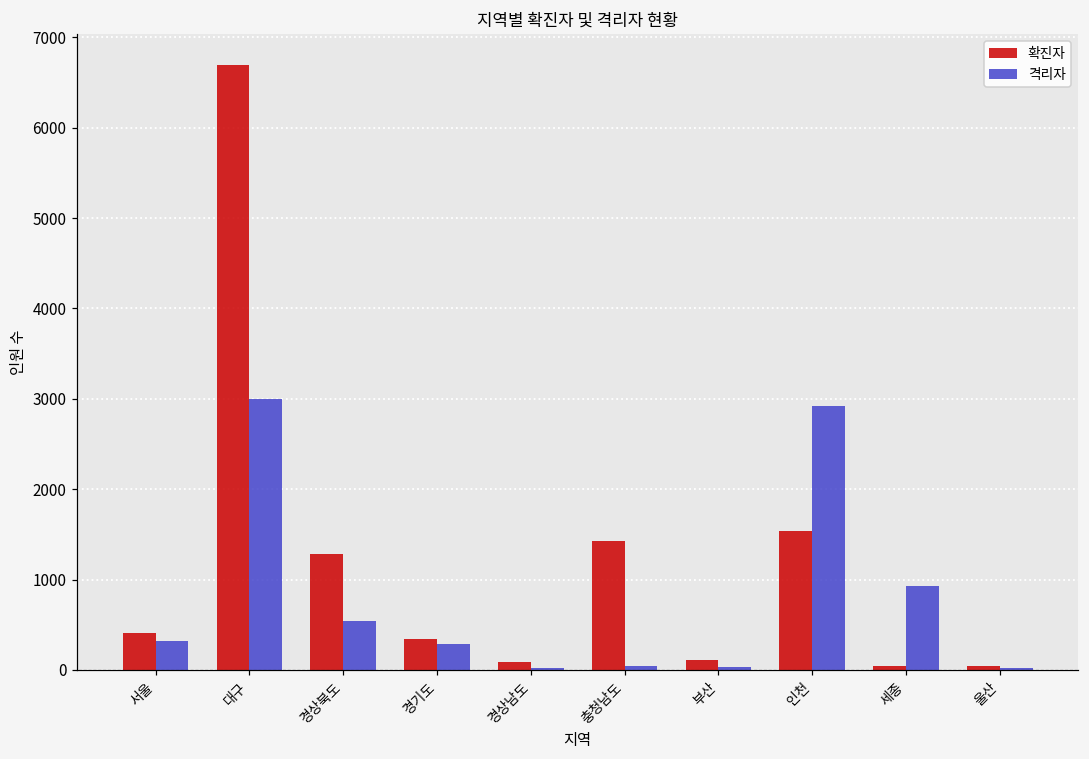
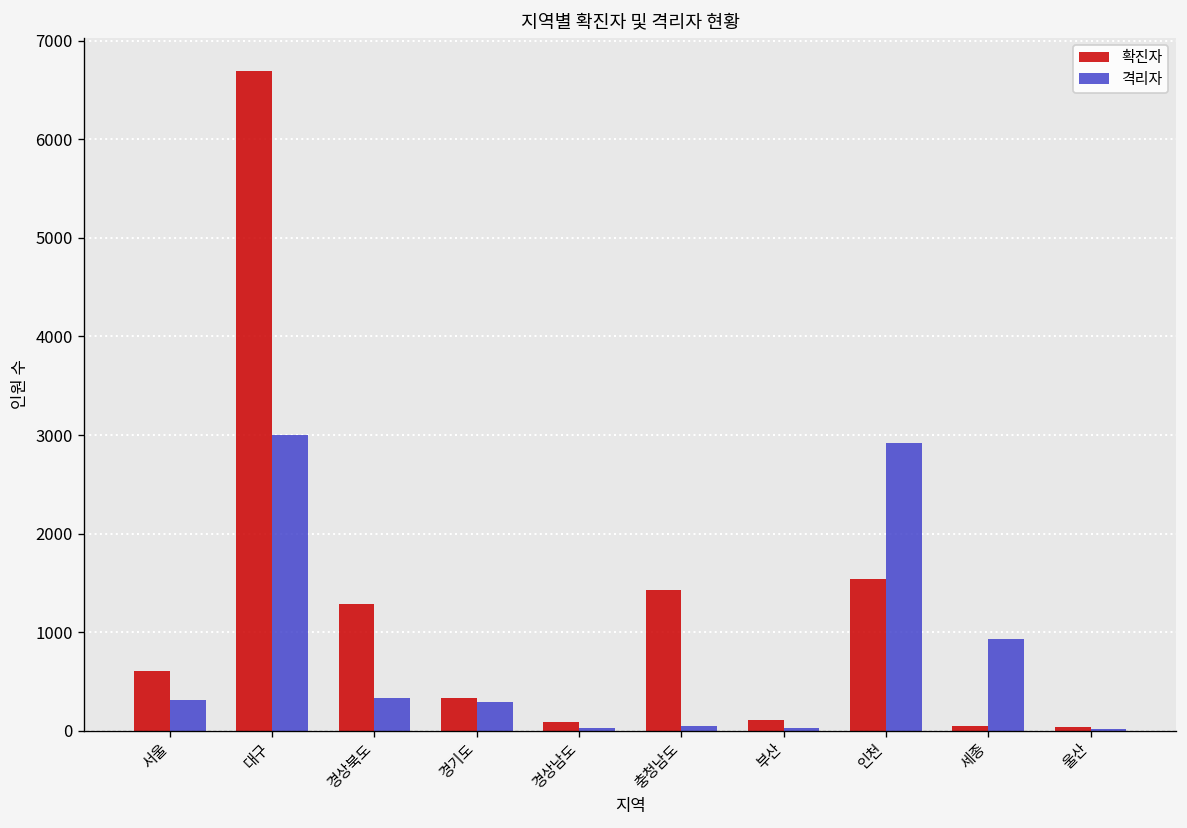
확진자, 서울: 400 -> 600
격리자, 경상북도: 500 -> 300
